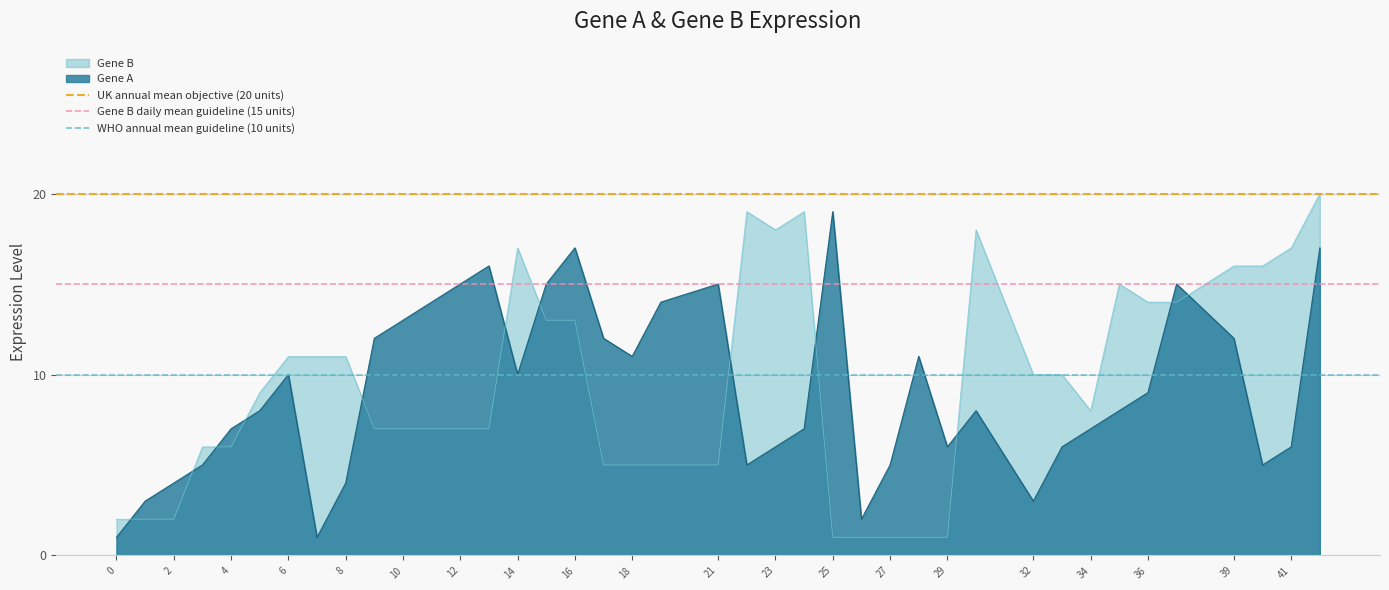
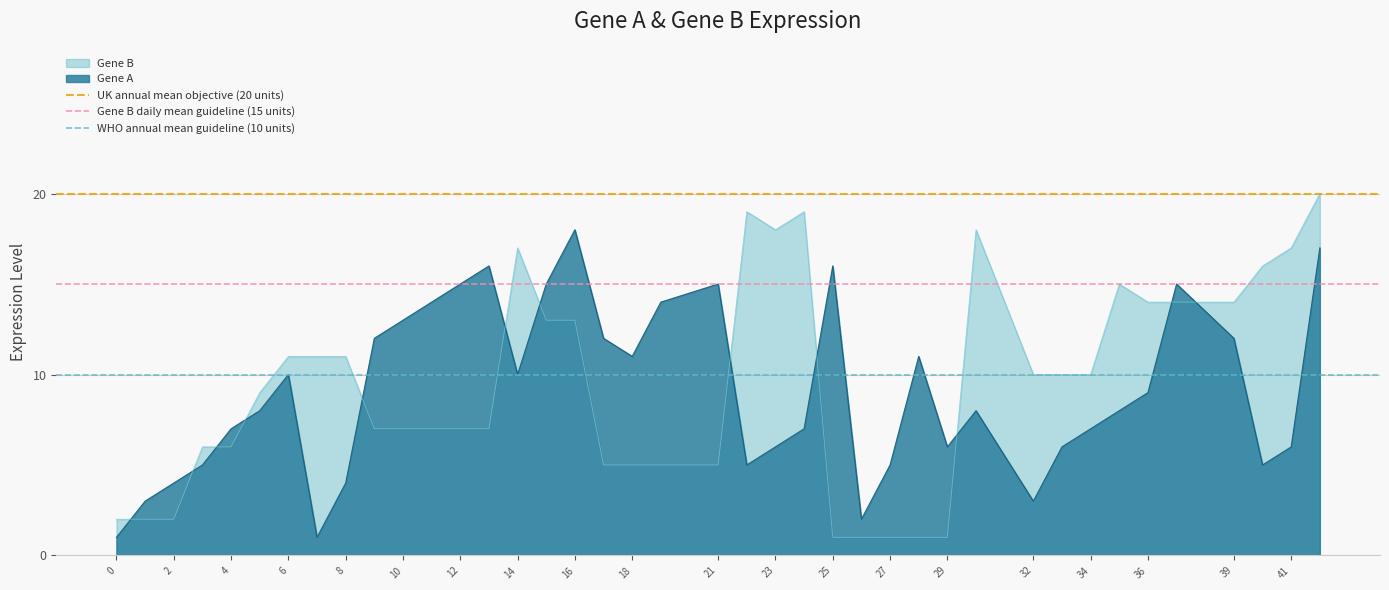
Gene A, 16: 17 -> 18
Gene A, 25: 19 -> 16
Gene B, 34: 8 -> 10
Gene B, 39: 16 -> 14
